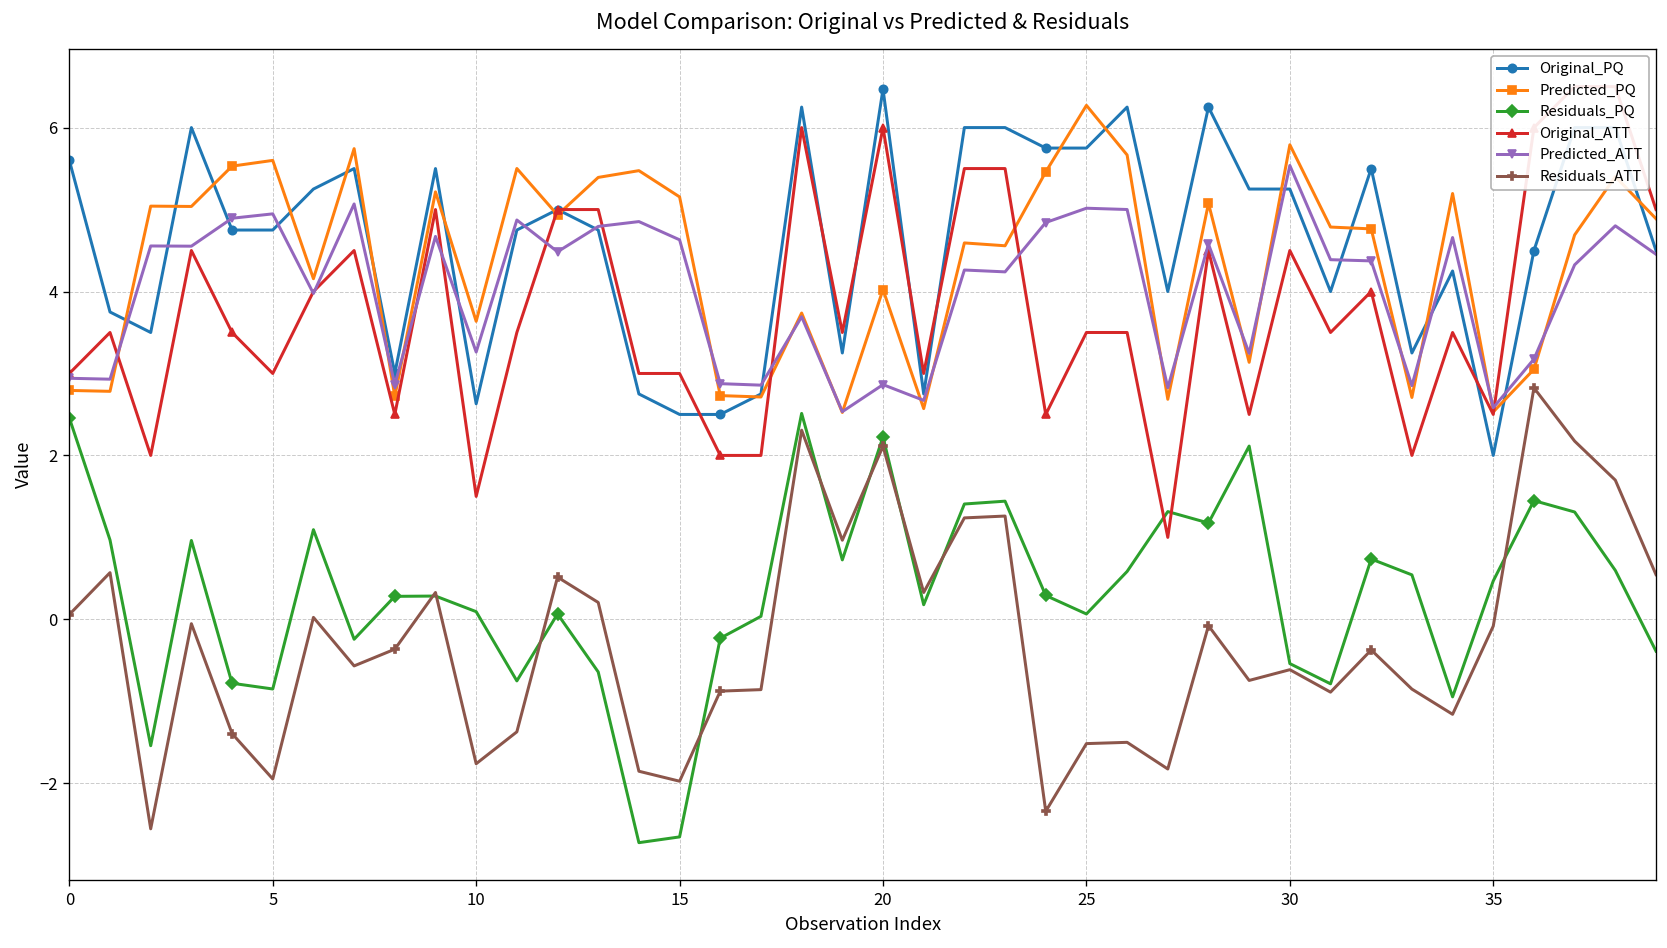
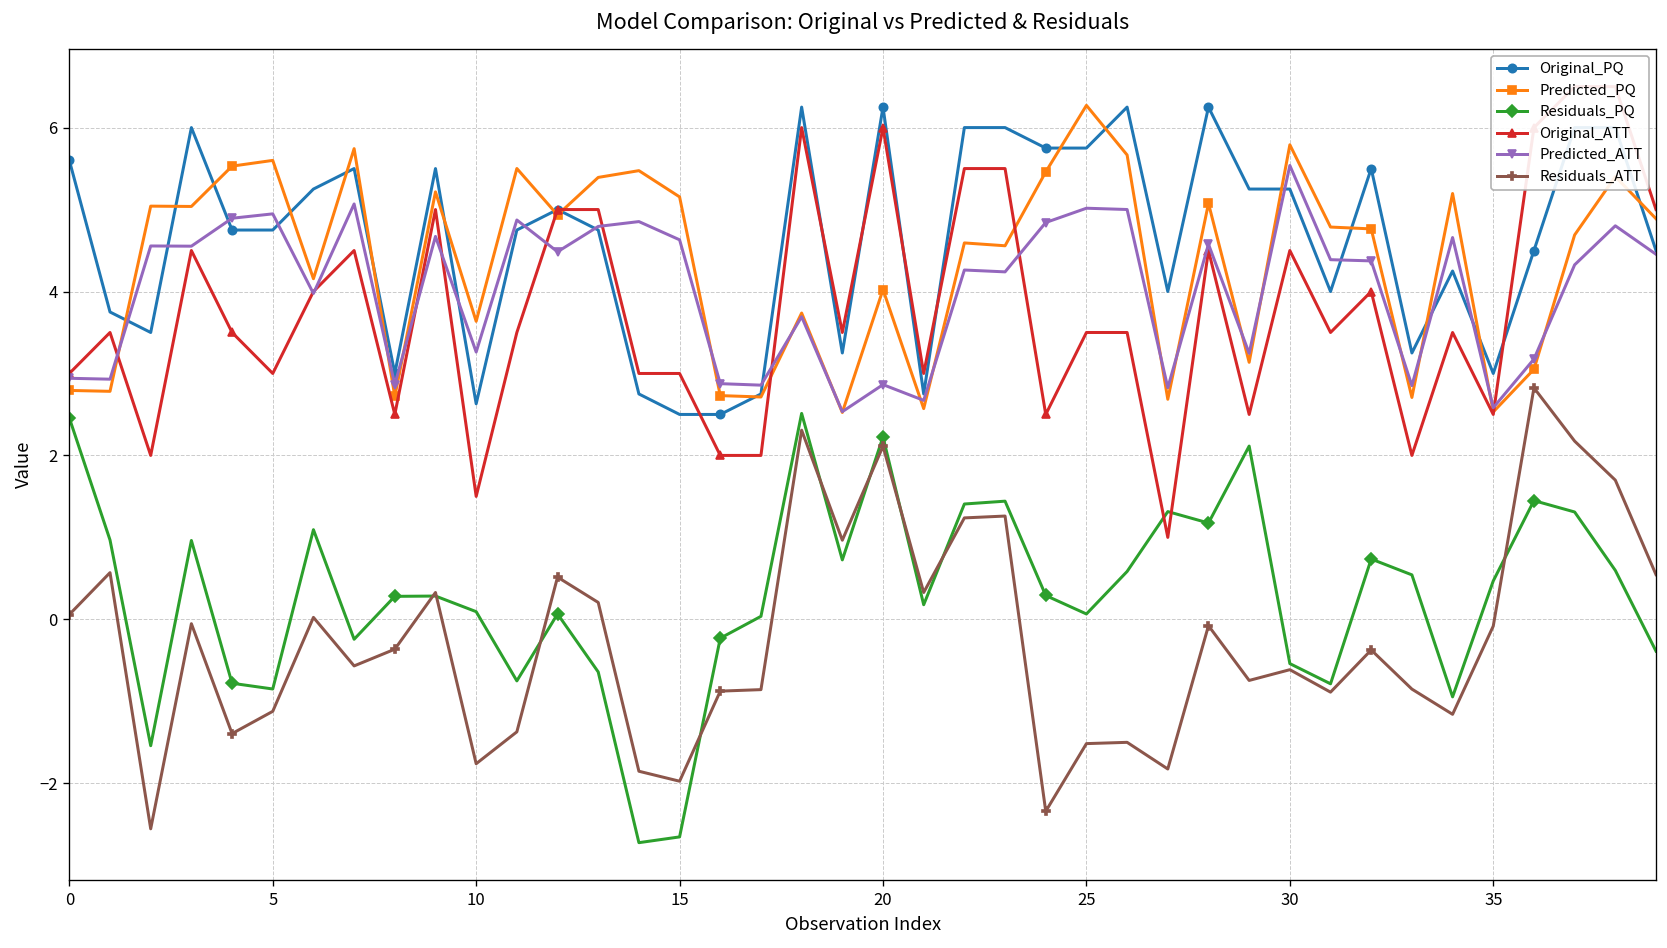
Residuals_ATT, 5: -1.9 -> -1.1
Original_PQ, 20: 6.5 -> 6.3
Original_PQ, 35: 2 -> 3
